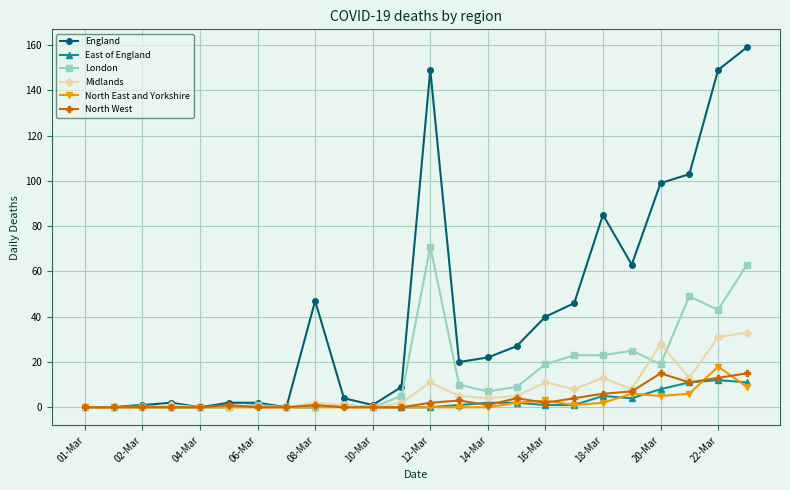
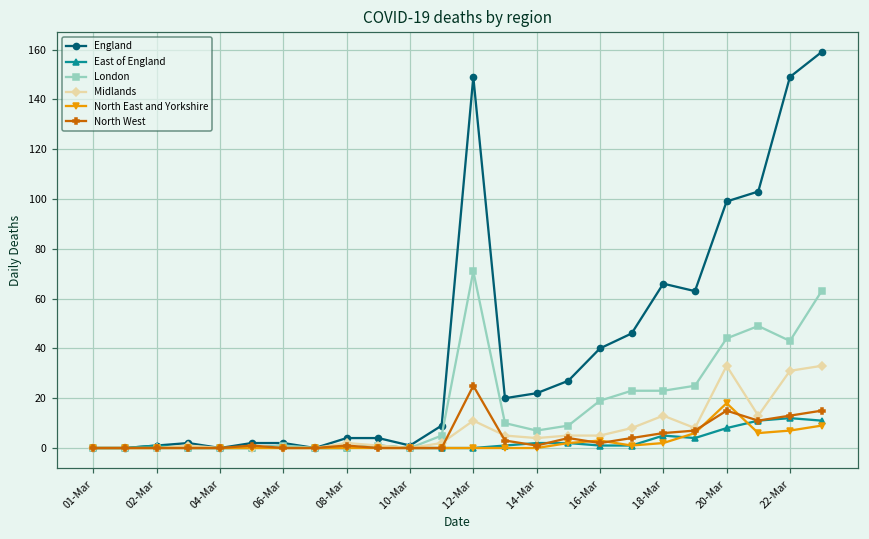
England, 08-Mar: 47 -> 4
North West, 12-Mar: 2 -> 25
Midlands, 16-Mar: 11 -> 5
England, 18-Mar: 85 -> 66
London, 20-Mar: 19 -> 44
Midlands, 20-Mar: 28 -> 33
North East and Yorkshire, 20-Mar: 5 -> 18
North East and Yorkshire, 22-Mar: 18 -> 7
